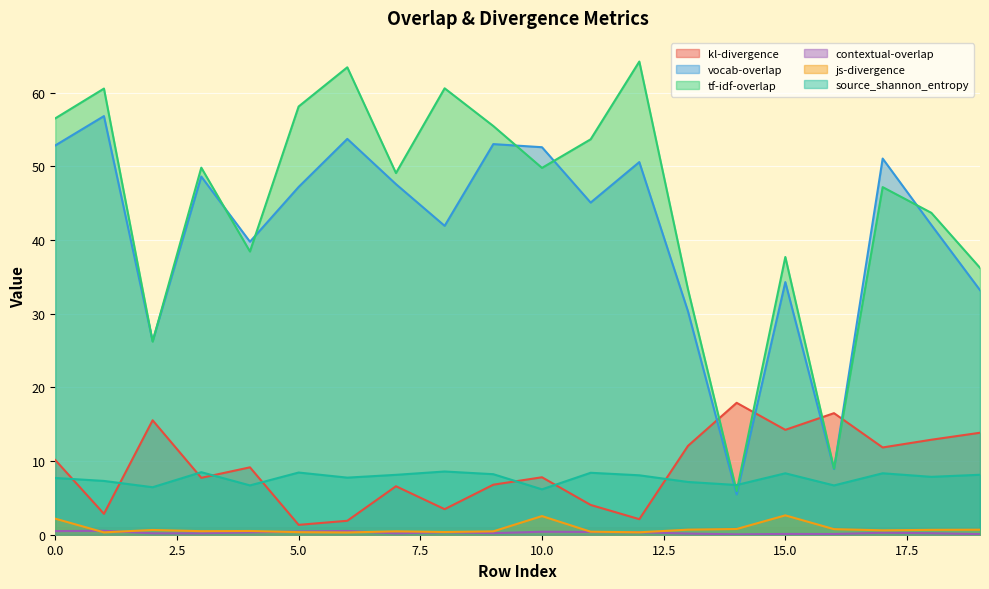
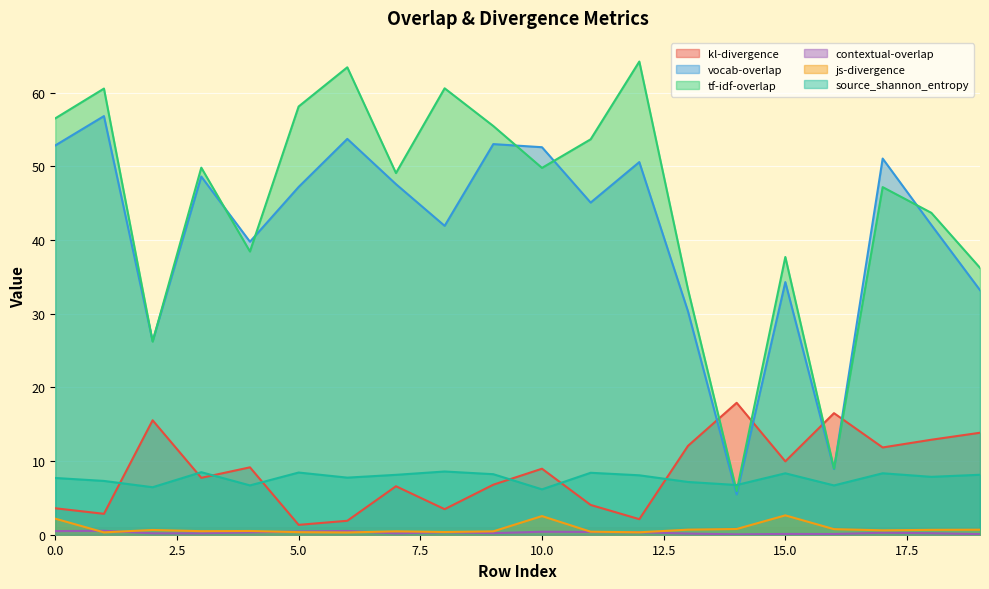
kl-divergence, 0.0: 10 -> 4
kl-divergence, 10.0: 8 -> 9
kl-divergence, 15.0: 14 -> 10
